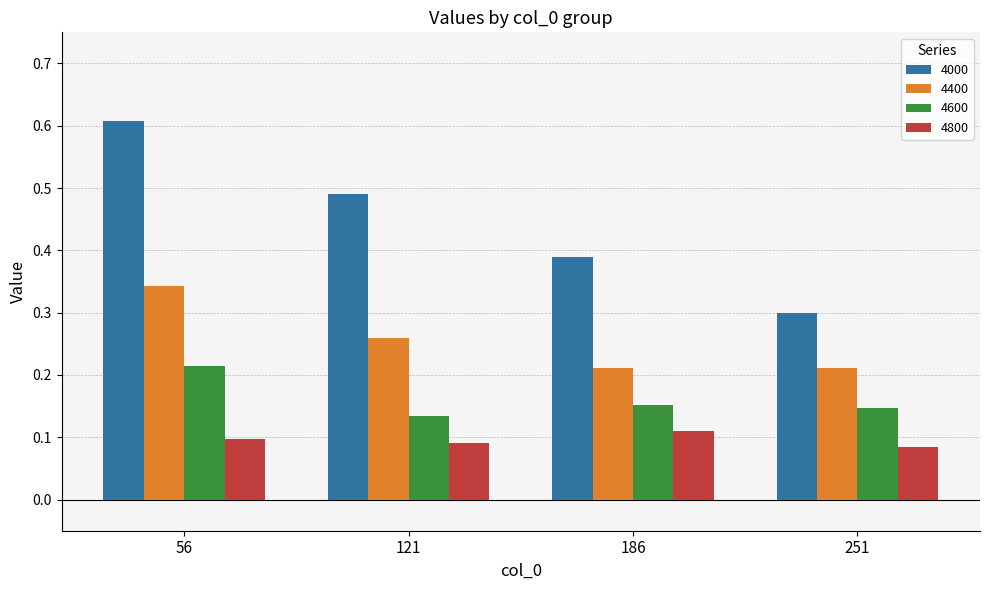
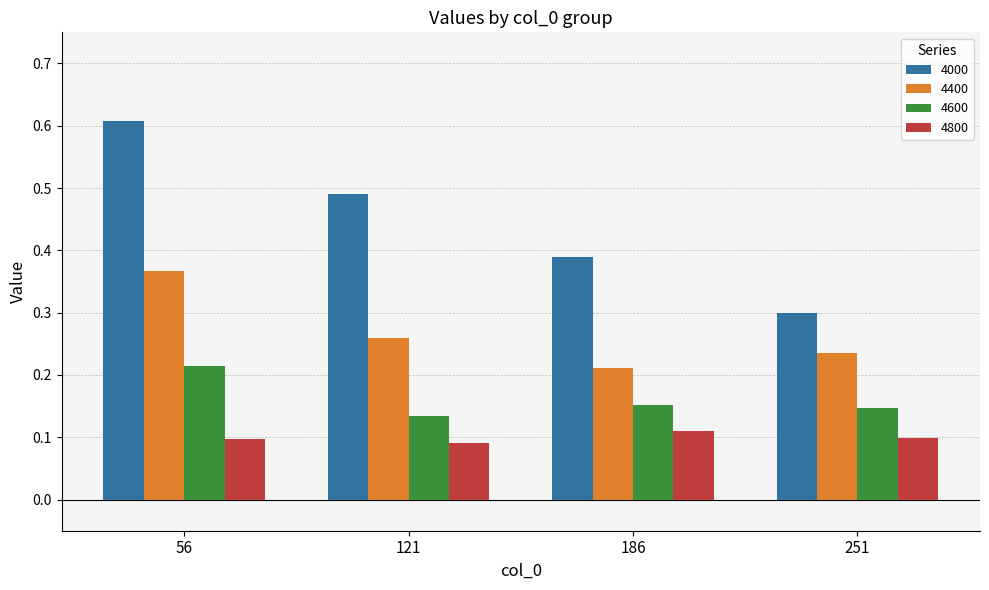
4400, 56: 0.34 -> 0.37
4400, 251: 0.21 -> 0.23
4800, 251: 0.08 -> 0.10
